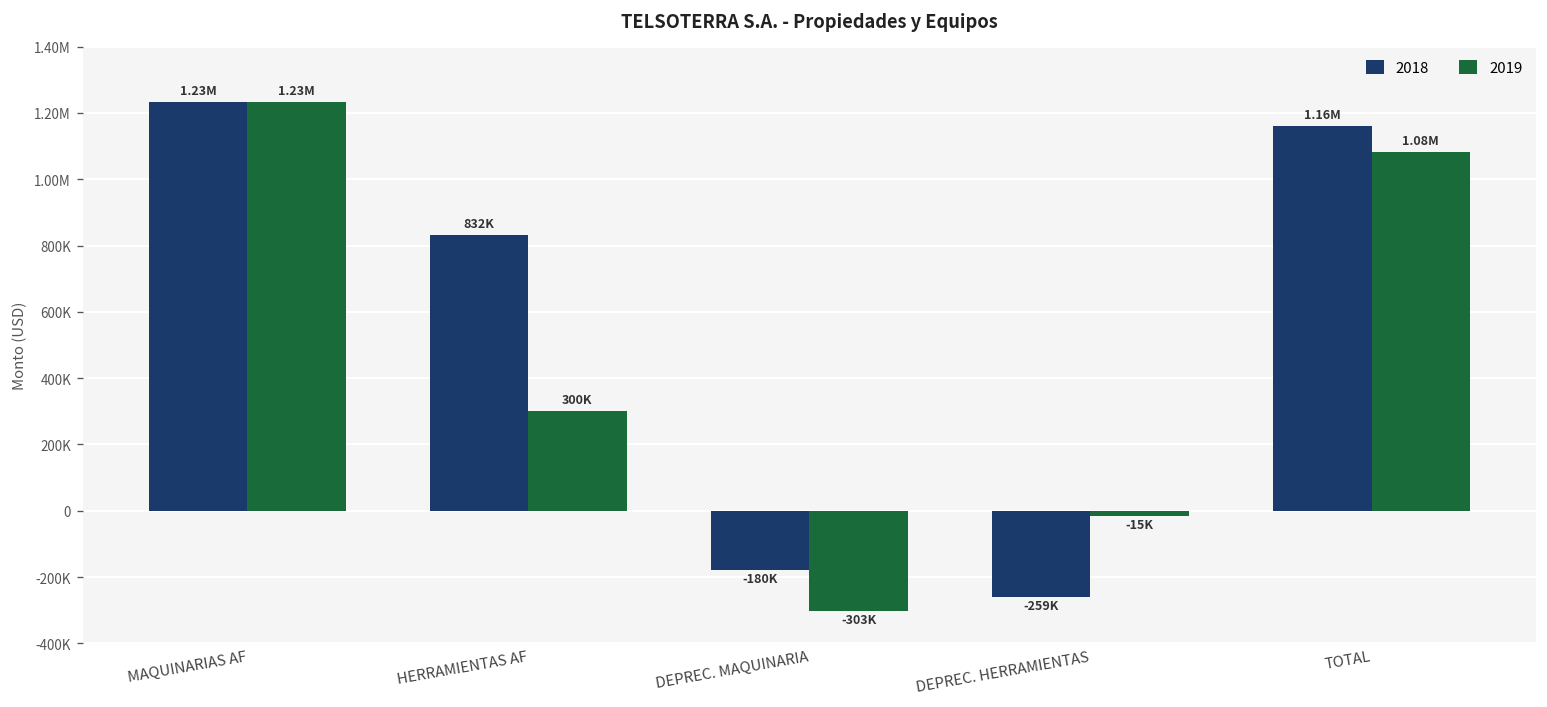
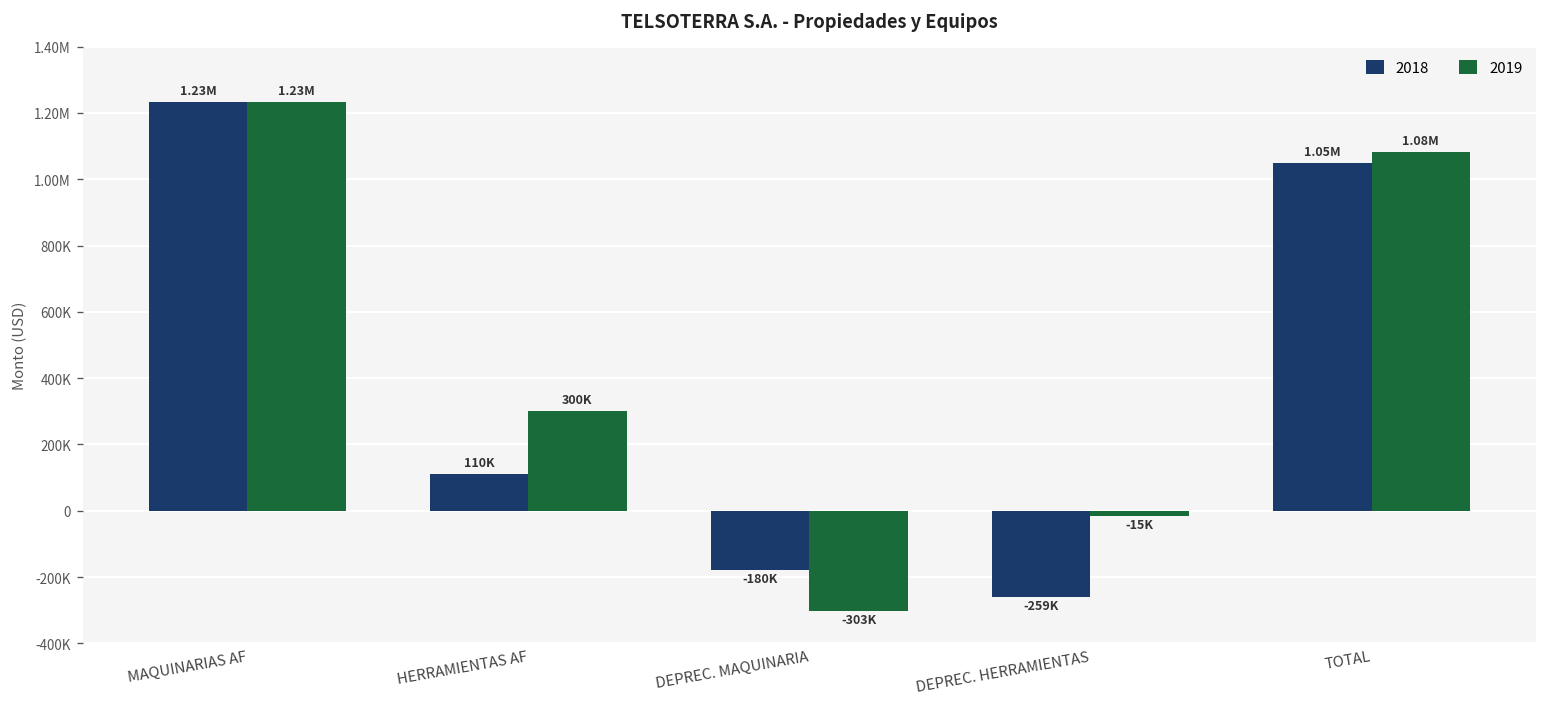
2018, HERRAMIENTAS AF: 832K -> 110K
2018, TOTAL: 1.16M -> 1.05M
